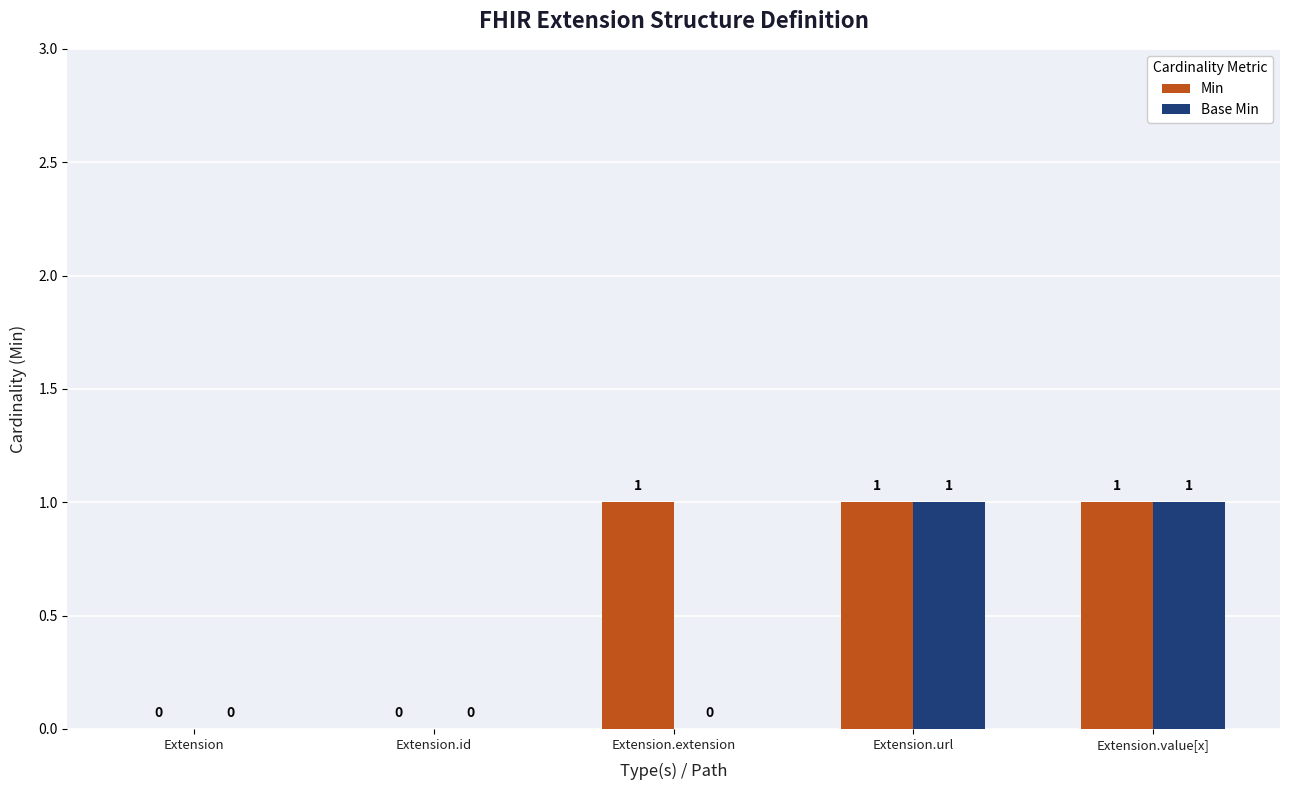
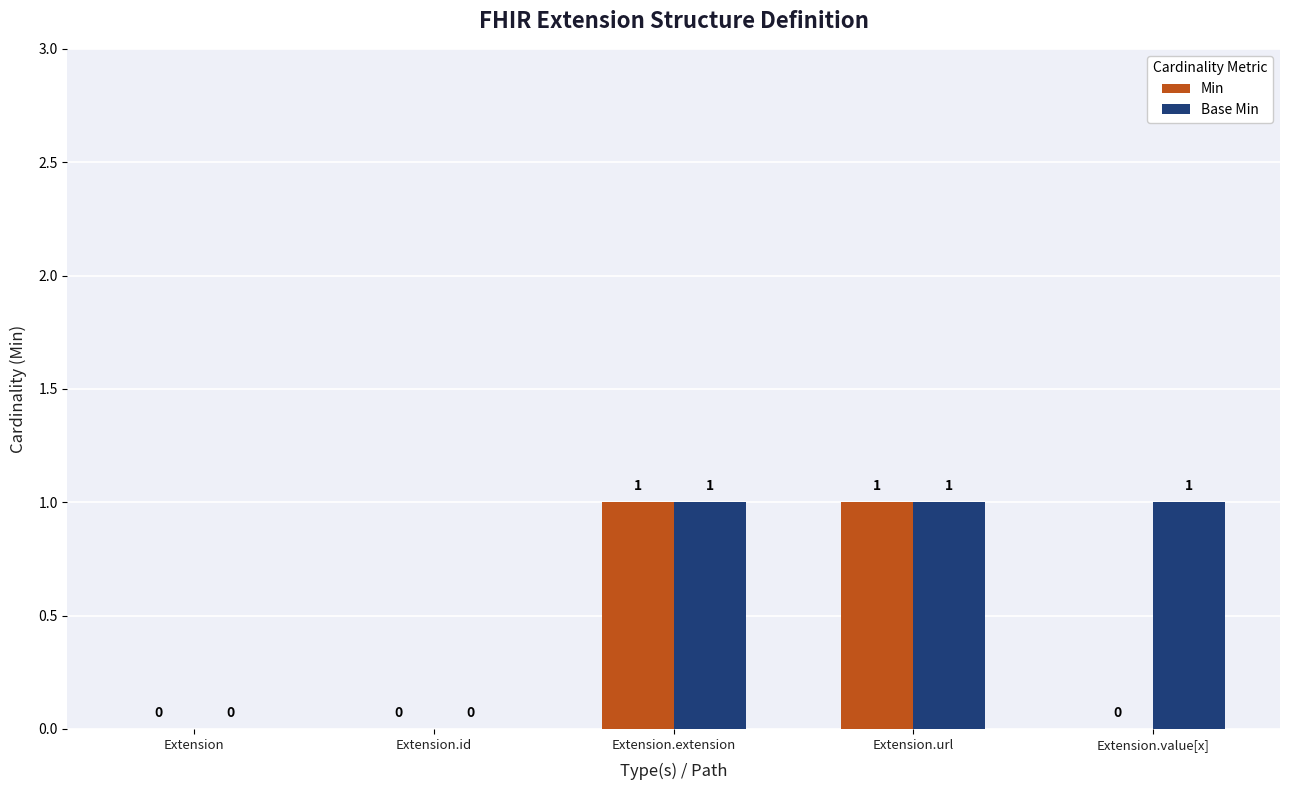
Base Min, Extension.extension: 0 -> 1
Min, Extension.value[x]: 1 -> 0
